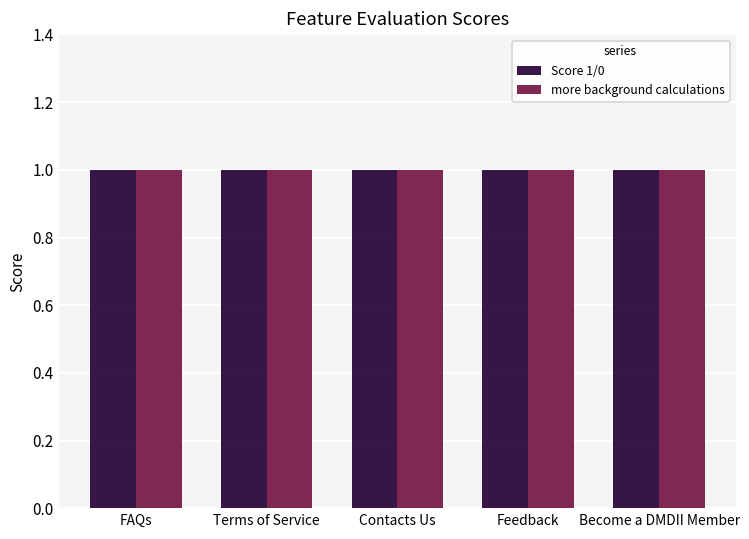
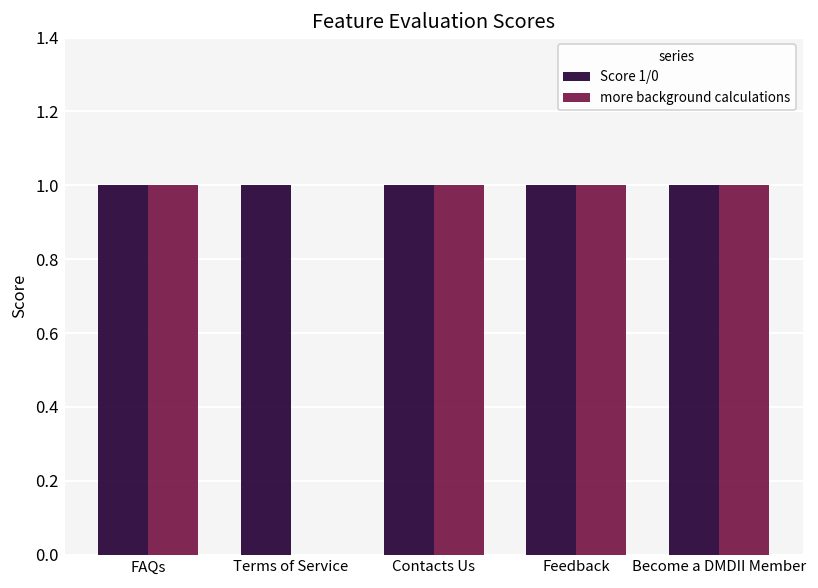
more background calculations, Terms of Service: 1 -> 0
